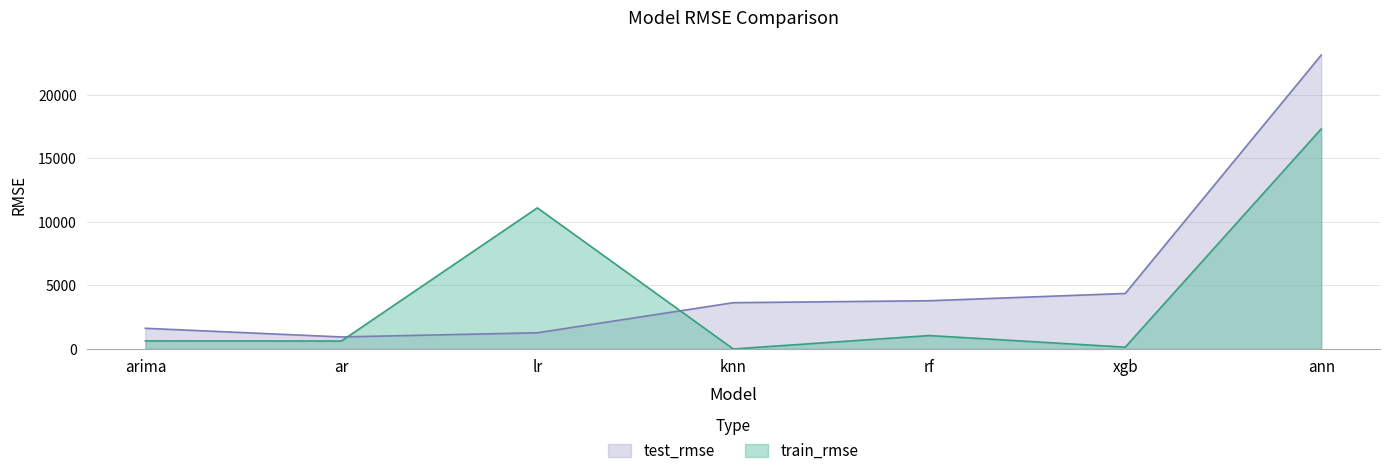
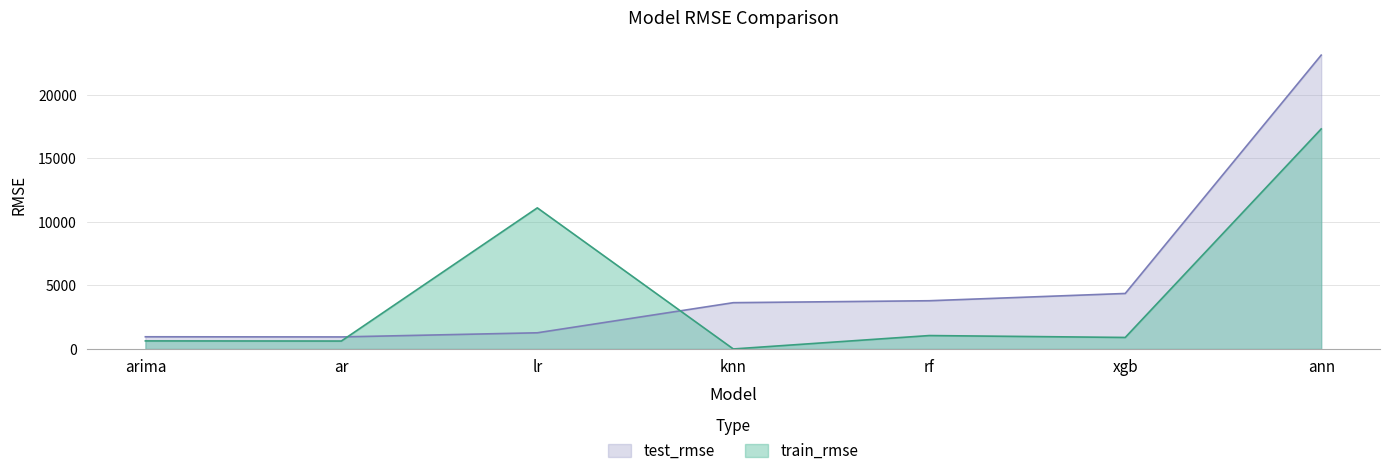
test_rmse, arima: 1600 -> 1000
train_rmse, xgb: 100 -> 900
